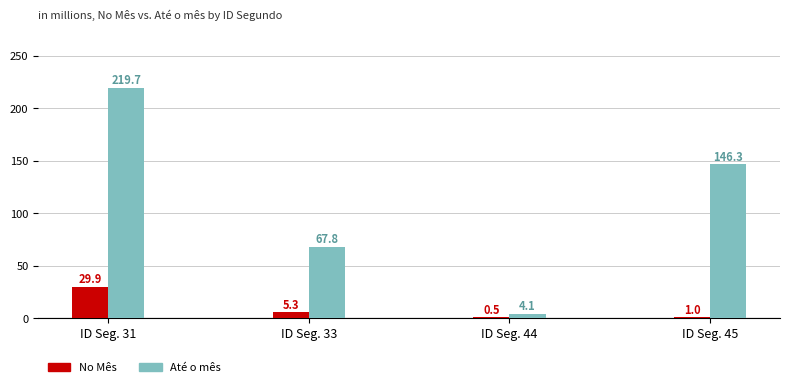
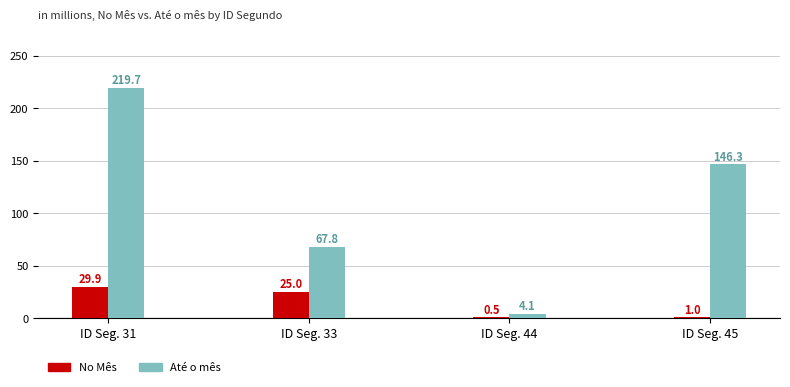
No Mês, ID Seg. 33: 5.3 -> 25.0
